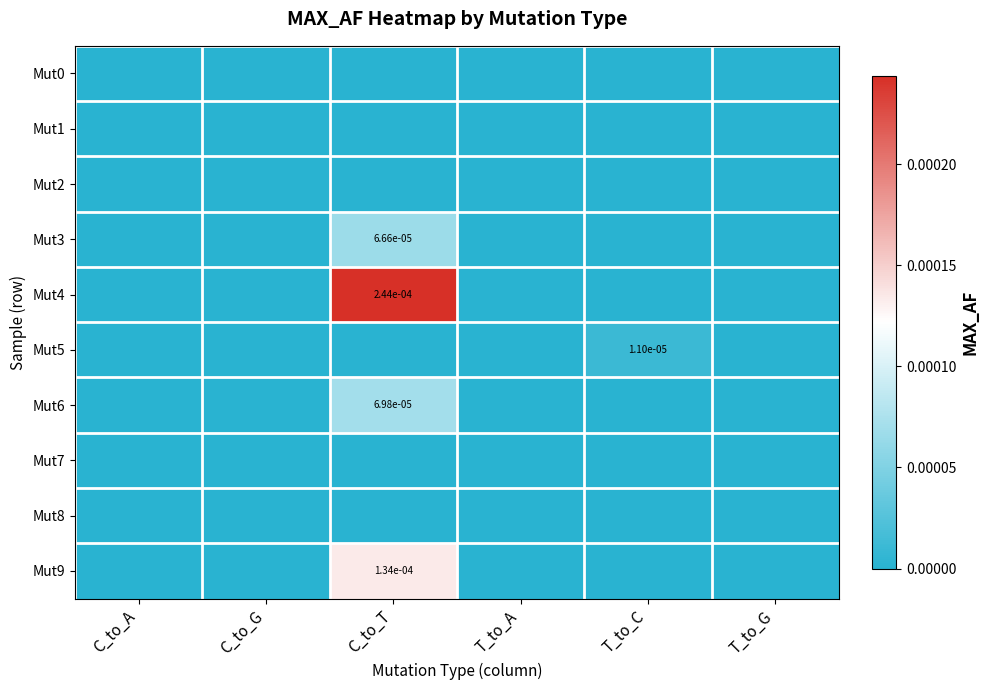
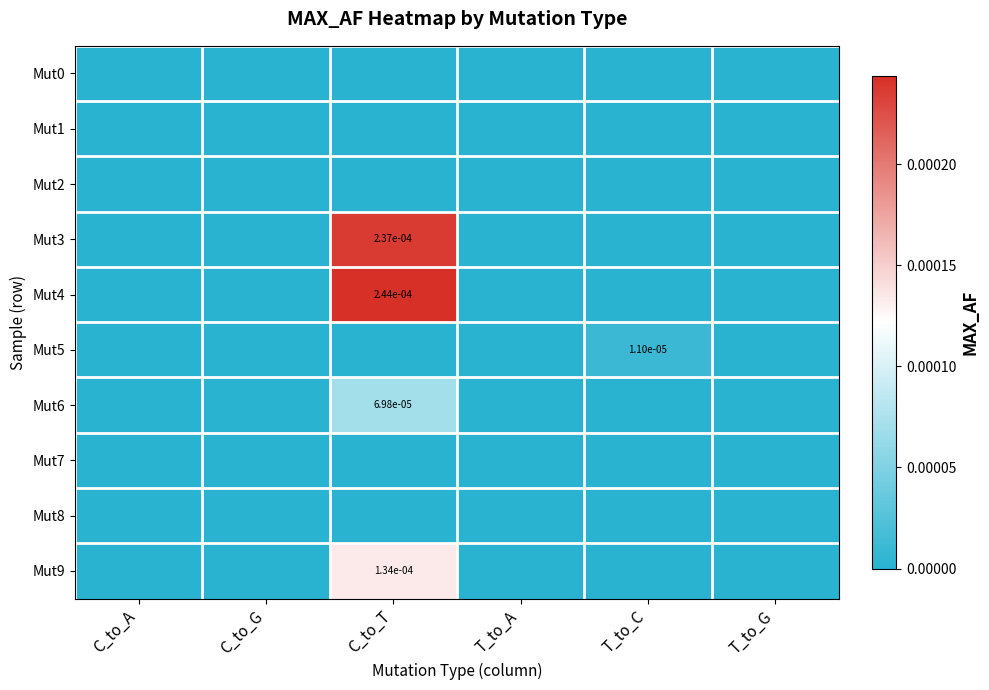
Mut3, C_to_T: 6.66e-05 -> 2.37e-04
